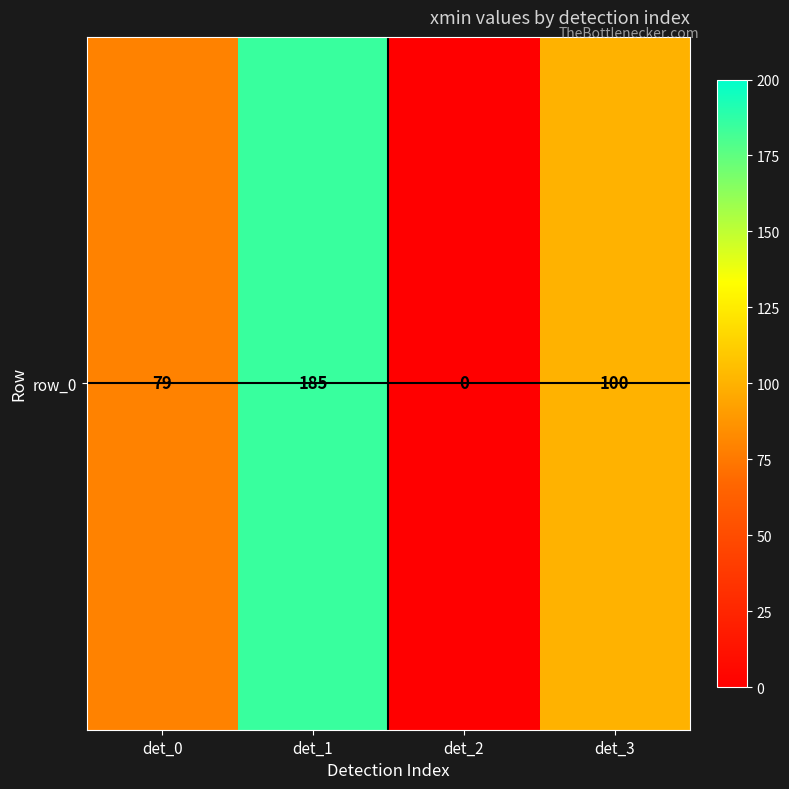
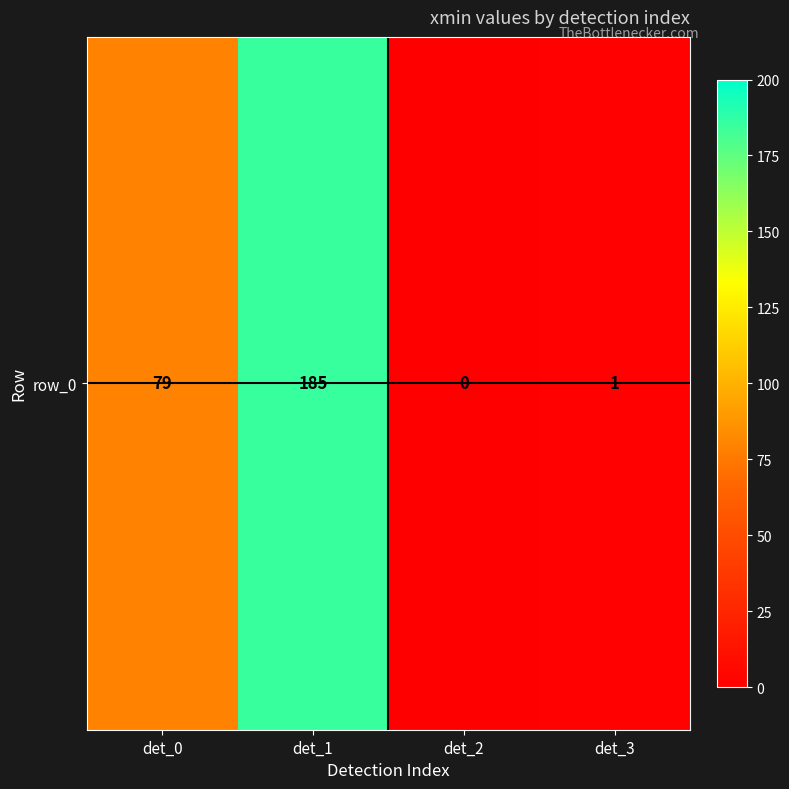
row_0, det_3: 100 -> 1
